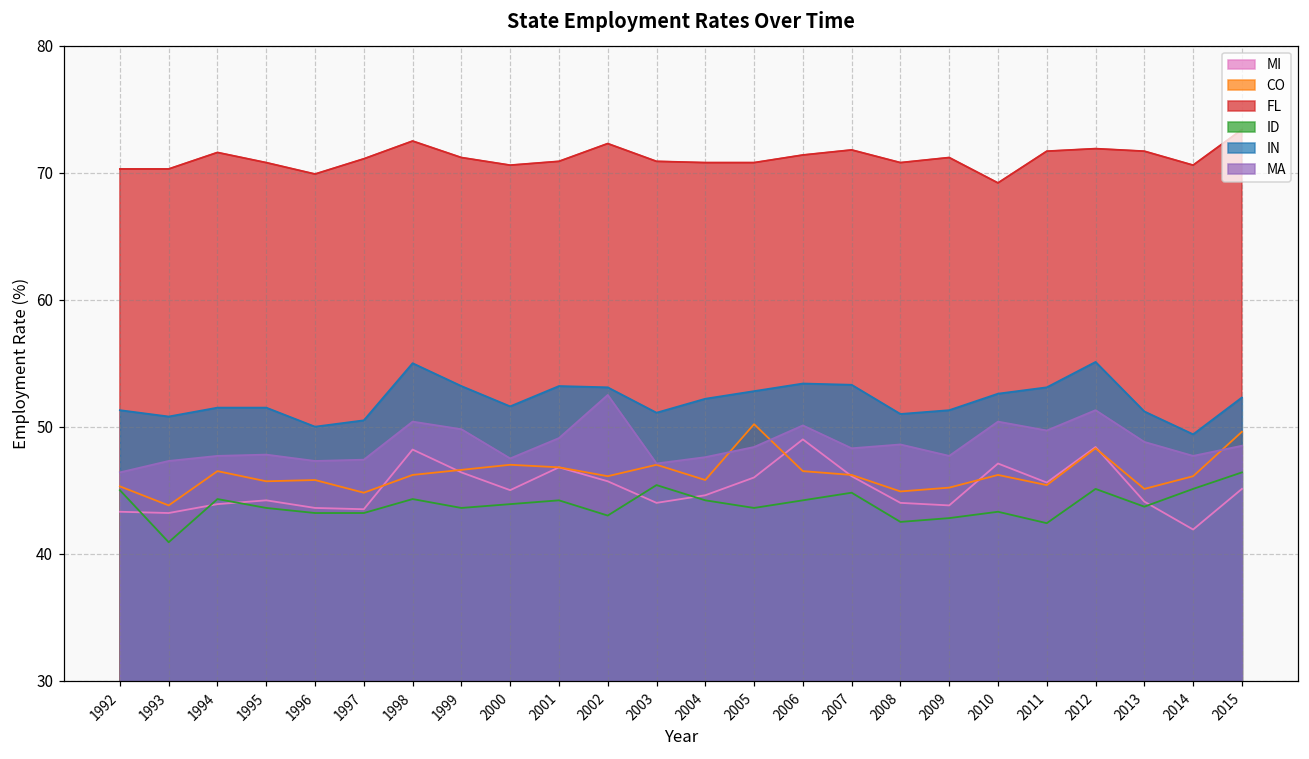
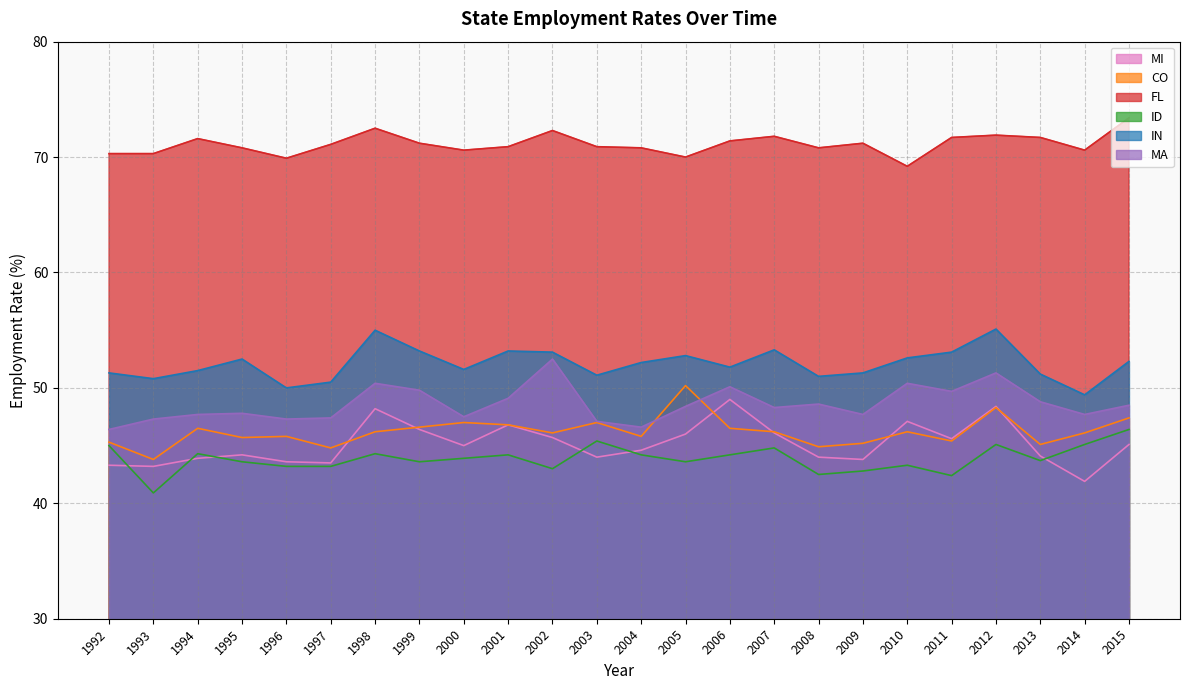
IN, 1995: 51.5 -> 52.5
MA, 2004: 47.6 -> 46.6
FL, 2005: 70.8 -> 70.0
IN, 2006: 53.4 -> 51.8
CO, 2015: 49.6 -> 47.4
